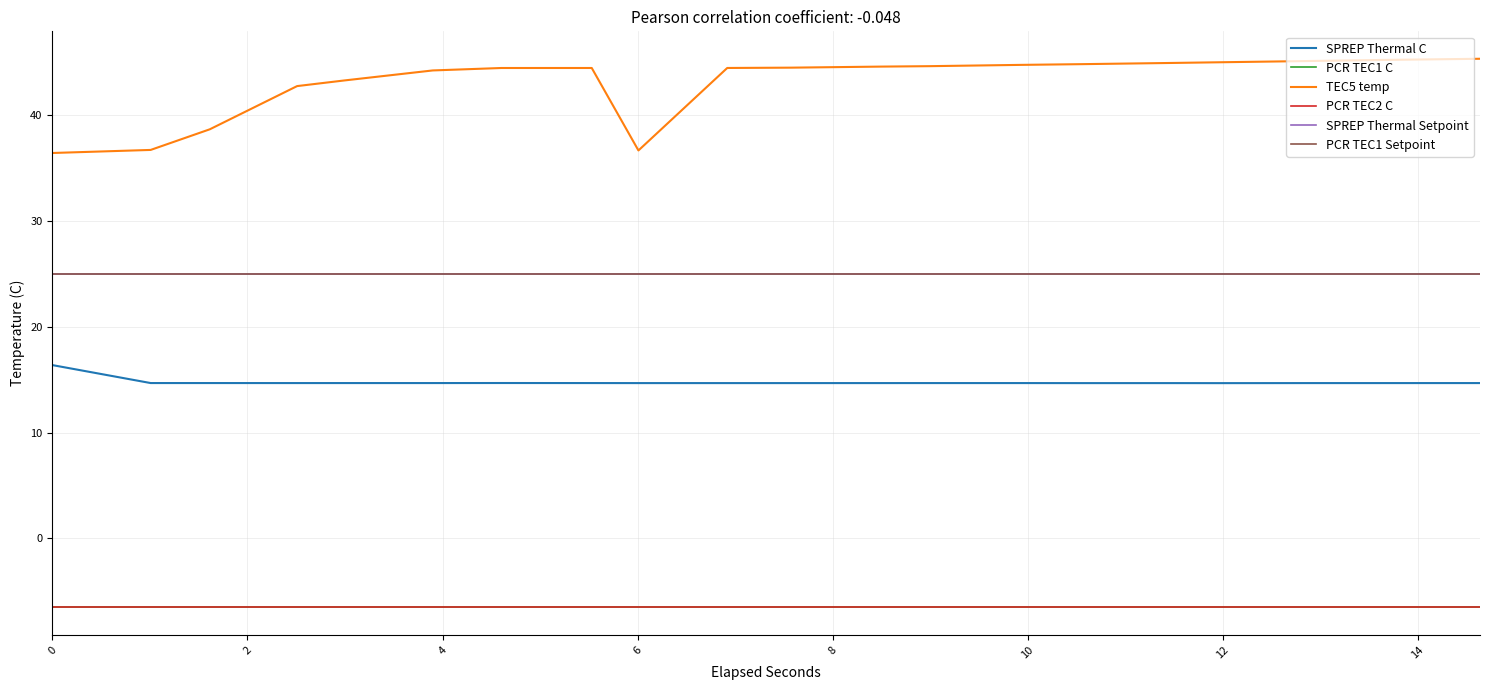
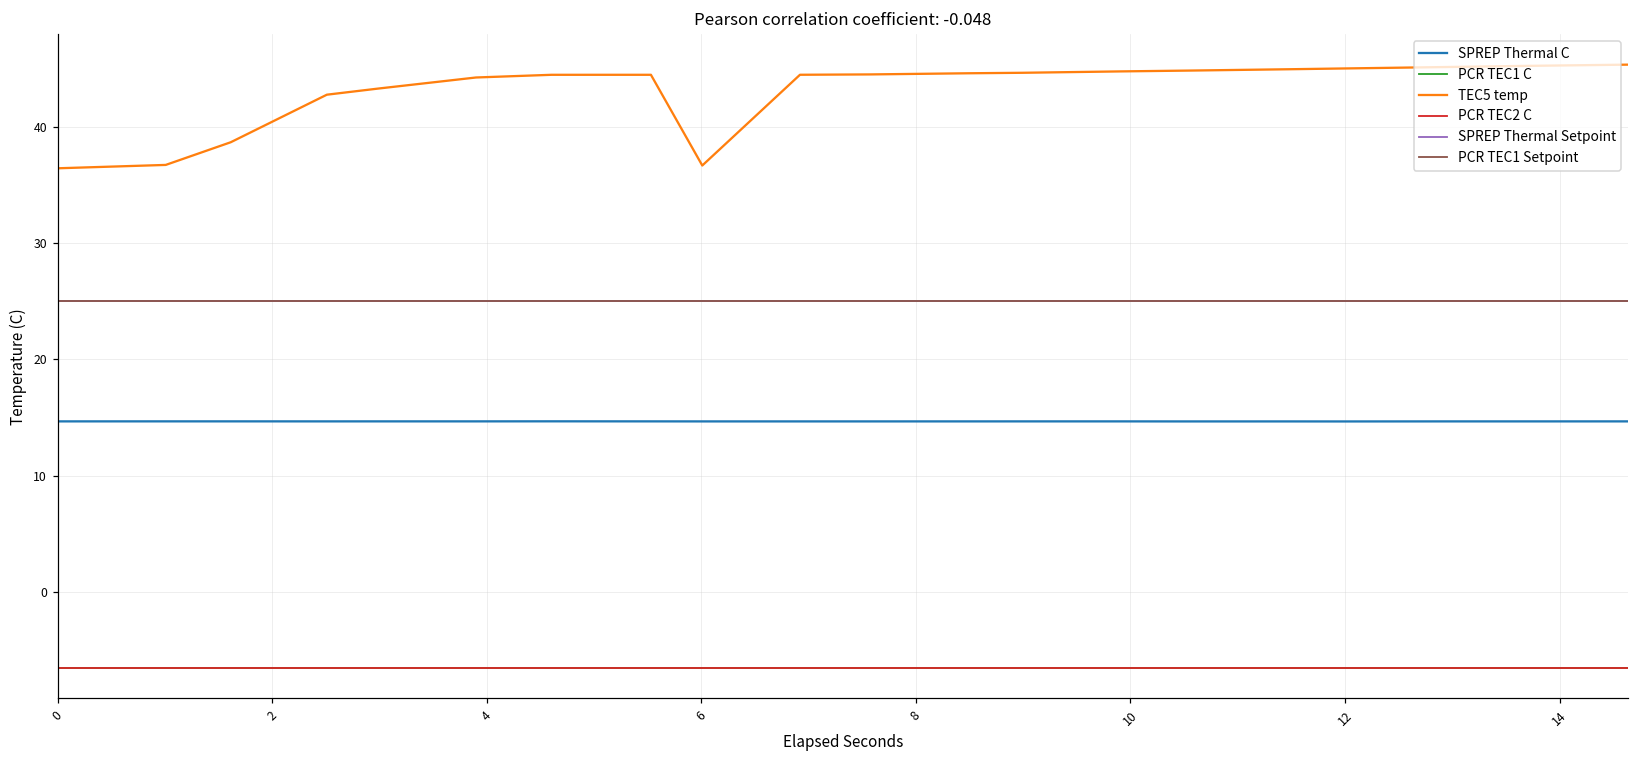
SPREP Thermal C, 0: 16.4 -> 14.7
